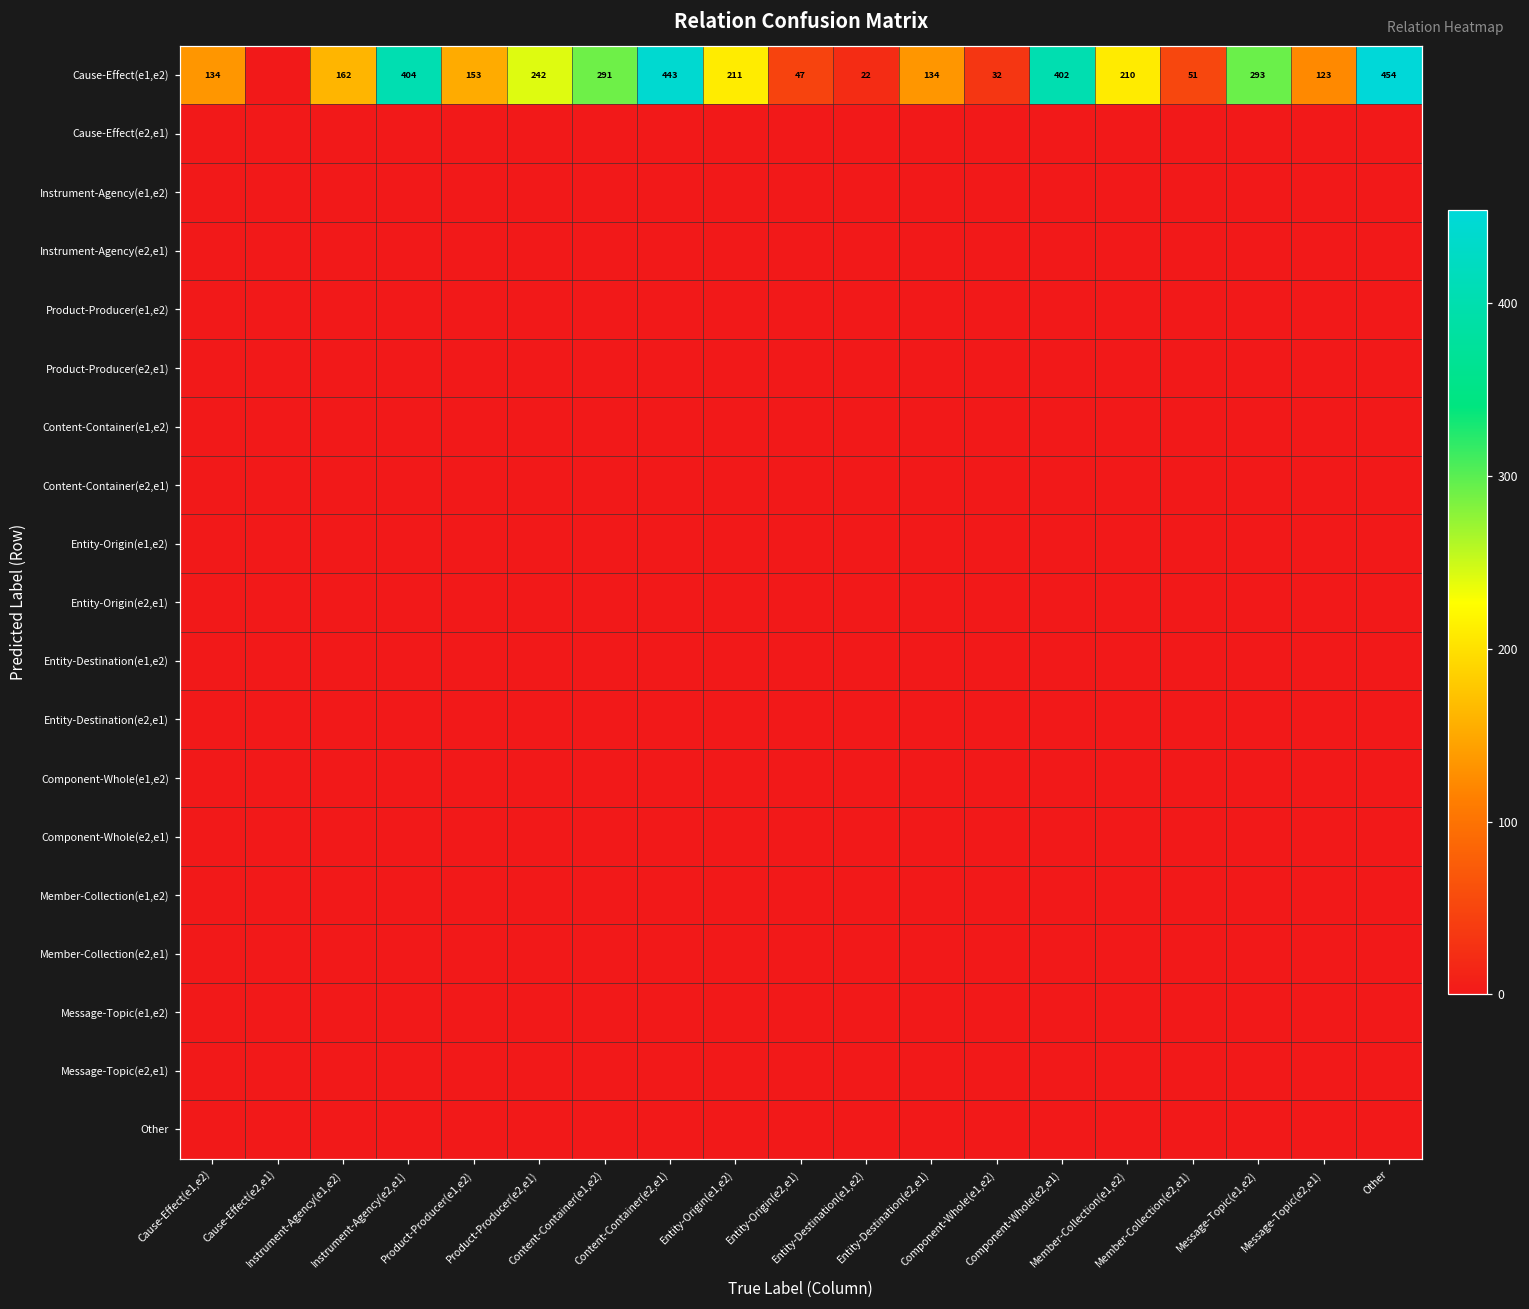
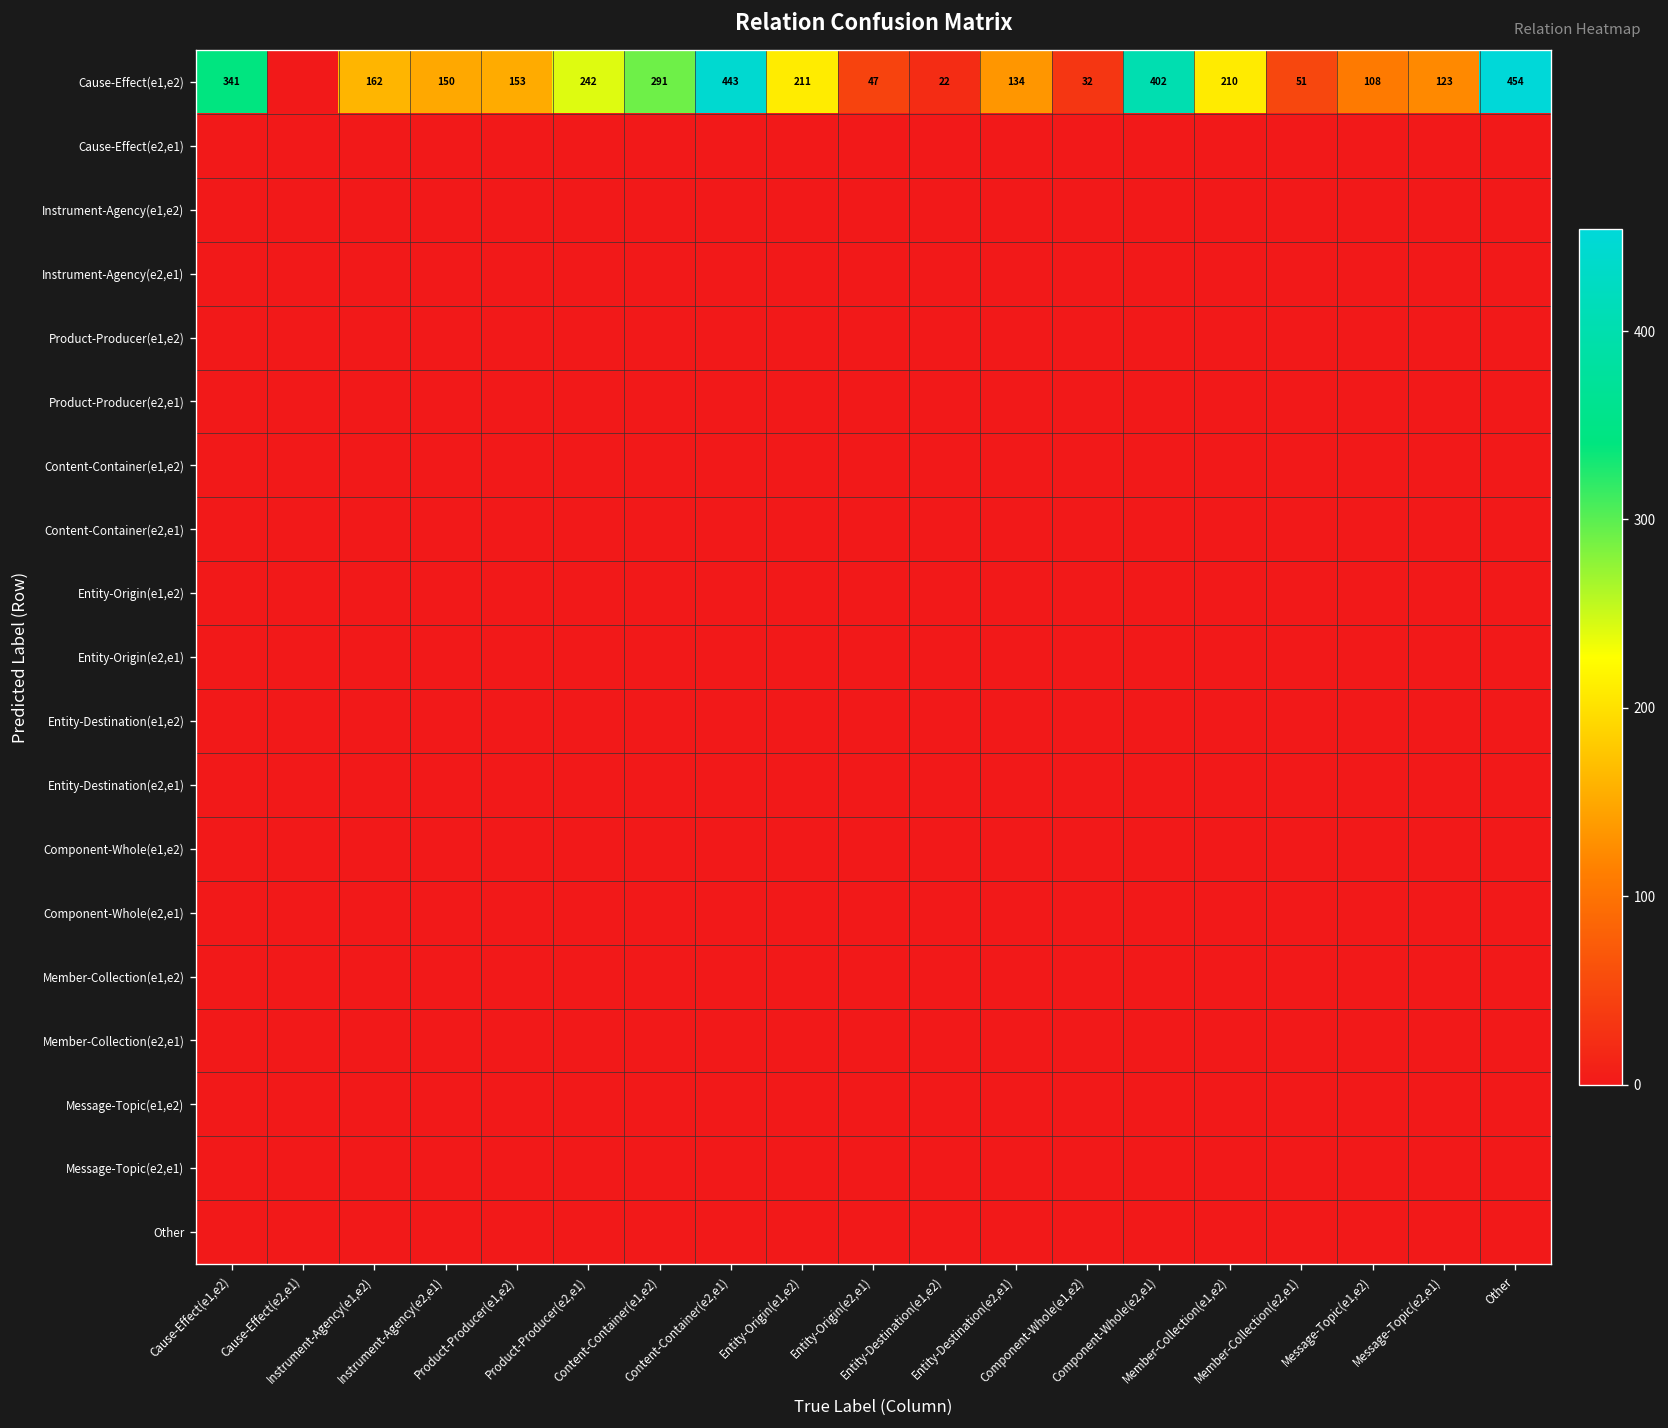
Cause-Effect(e1,e2), Cause-Effect(e1,e2): 134 -> 341
Cause-Effect(e1,e2), Instrument-Agency(e2,e1): 404 -> 150
Cause-Effect(e1,e2), Message-Topic(e1,e2): 293 -> 108
